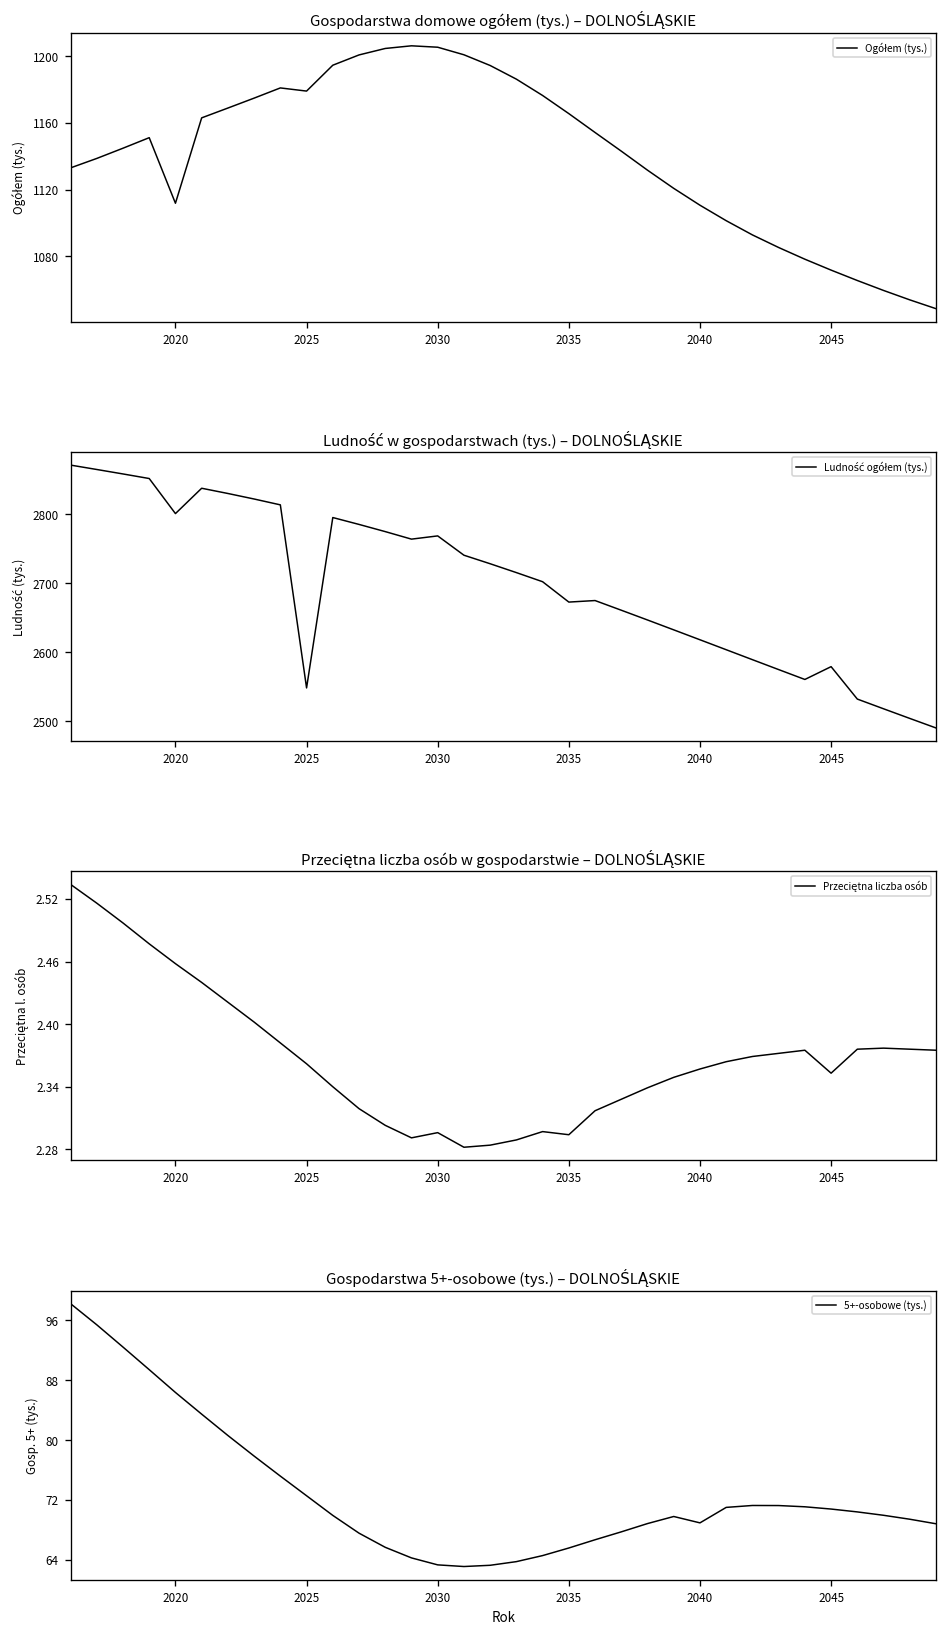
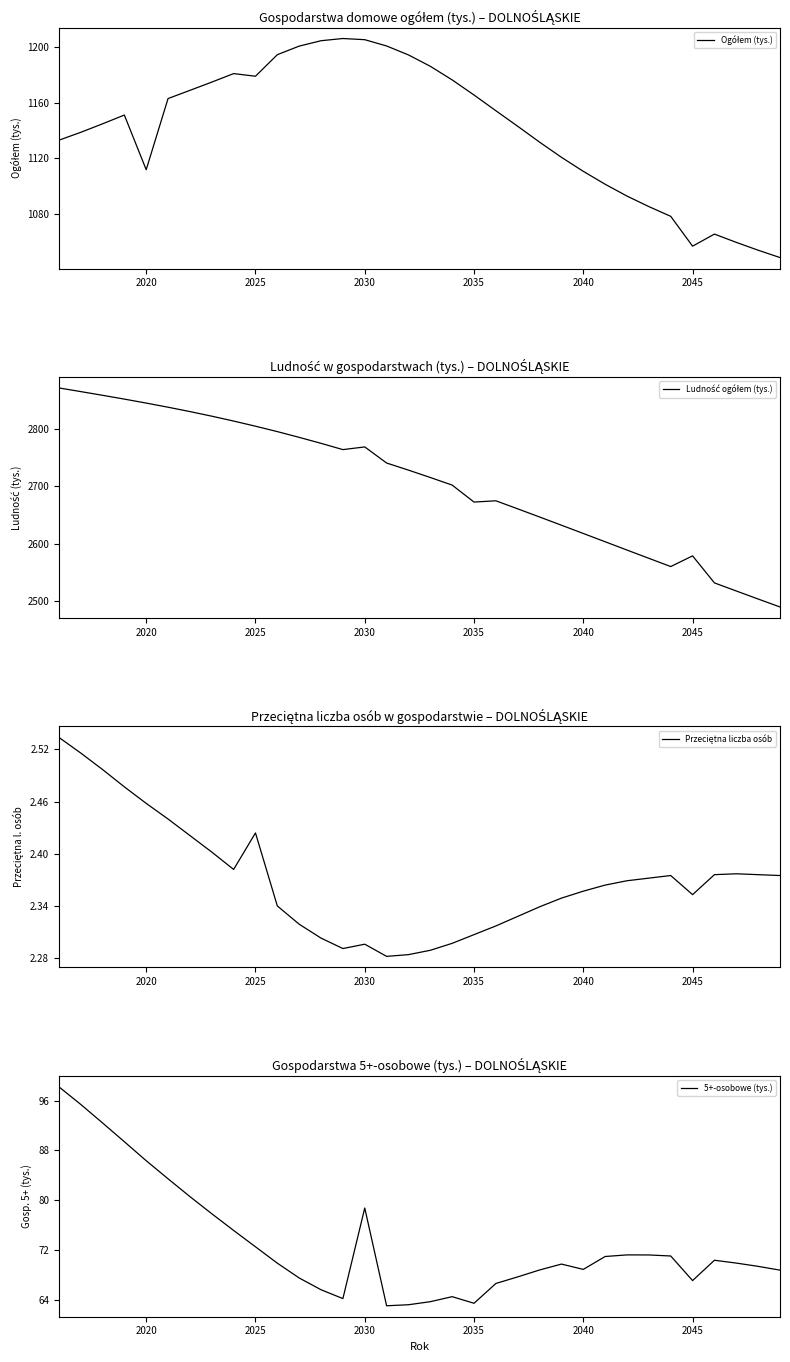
Gospodarstwa domowe ogółem (tys.) – DOLNOŚLĄSKIE, 2045: 1072 -> 1057
Ludność w gospodarstwach (tys.) – DOLNOŚLĄSKIE, 2020: 2800 -> 2840
Ludność w gospodarstwach (tys.) – DOLNOŚLĄSKIE, 2025: 2550 -> 2800
Przeciętna liczba osób w gospodarstwie – DOLNOŚLĄSKIE, 2025: 2.36 -> 2.42
Przeciętna liczba osób w gospodarstwie – DOLNOŚLĄSKIE, 2035: 2.29 -> 2.31
Gospodarstwa 5+-osobowe (tys.) – DOLNOŚLĄSKIE, 2030: 63 -> 79
Gospodarstwa 5+-osobowe (tys.) – DOLNOŚLĄSKIE, 2035: 66 -> 64
Gospodarstwa 5+-osobowe (tys.) – DOLNOŚLĄSKIE, 2045: 71 -> 67
